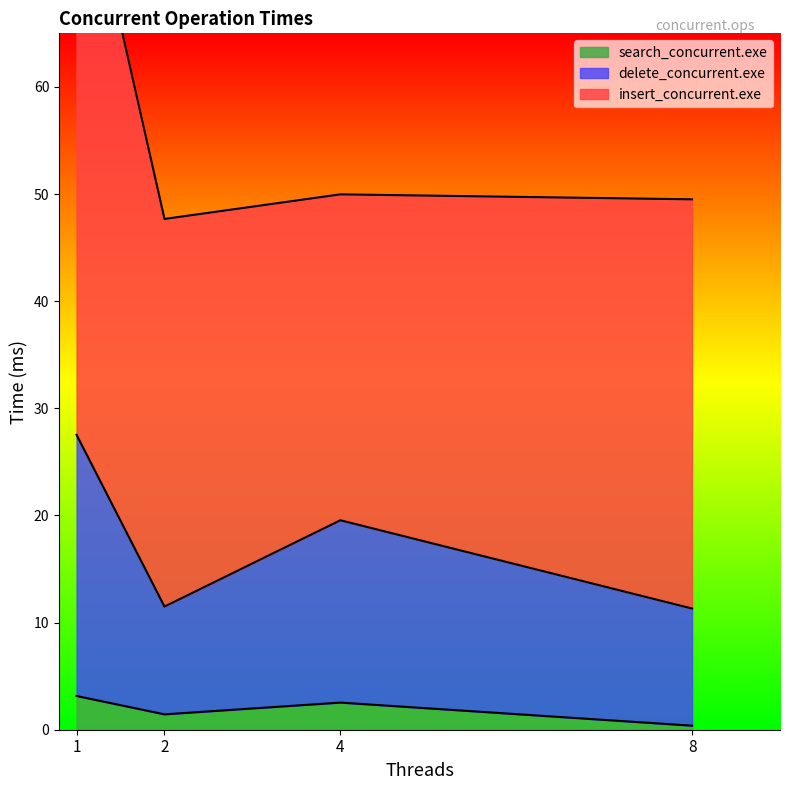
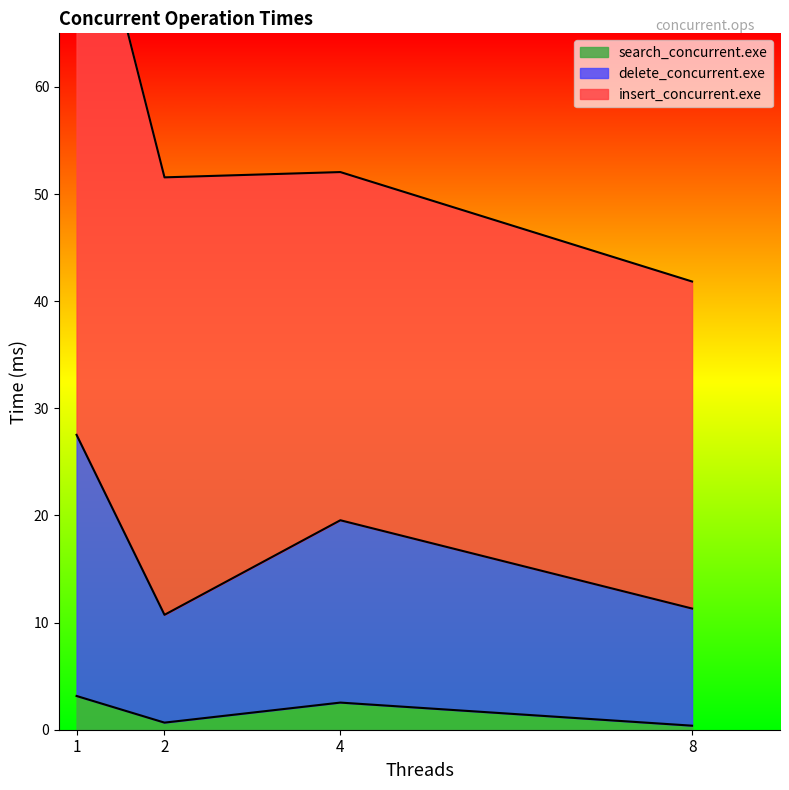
search_concurrent.exe, 2: 1.4 -> 0.7
insert_concurrent.exe, 2: 36.2 -> 40.8
insert_concurrent.exe, 4: 30.4 -> 32.5
insert_concurrent.exe, 8: 38.2 -> 30.5
